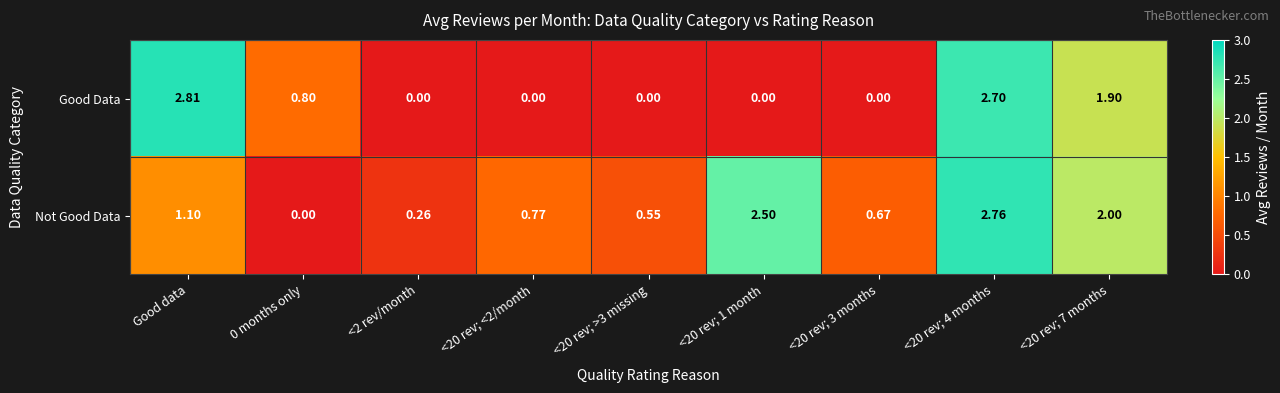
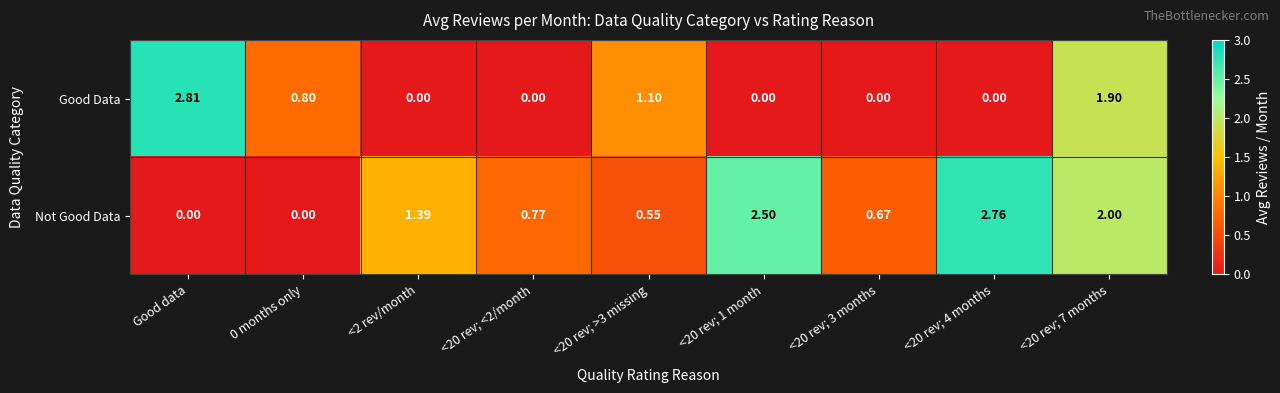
Good Data, <20 rev; >3 missing: 0.00 -> 1.10
Good Data, <20 rev; 4 months: 2.70 -> 0.00
Not Good Data, Good data: 1.10 -> 0.00
Not Good Data, <2 rev/month: 0.26 -> 1.39
